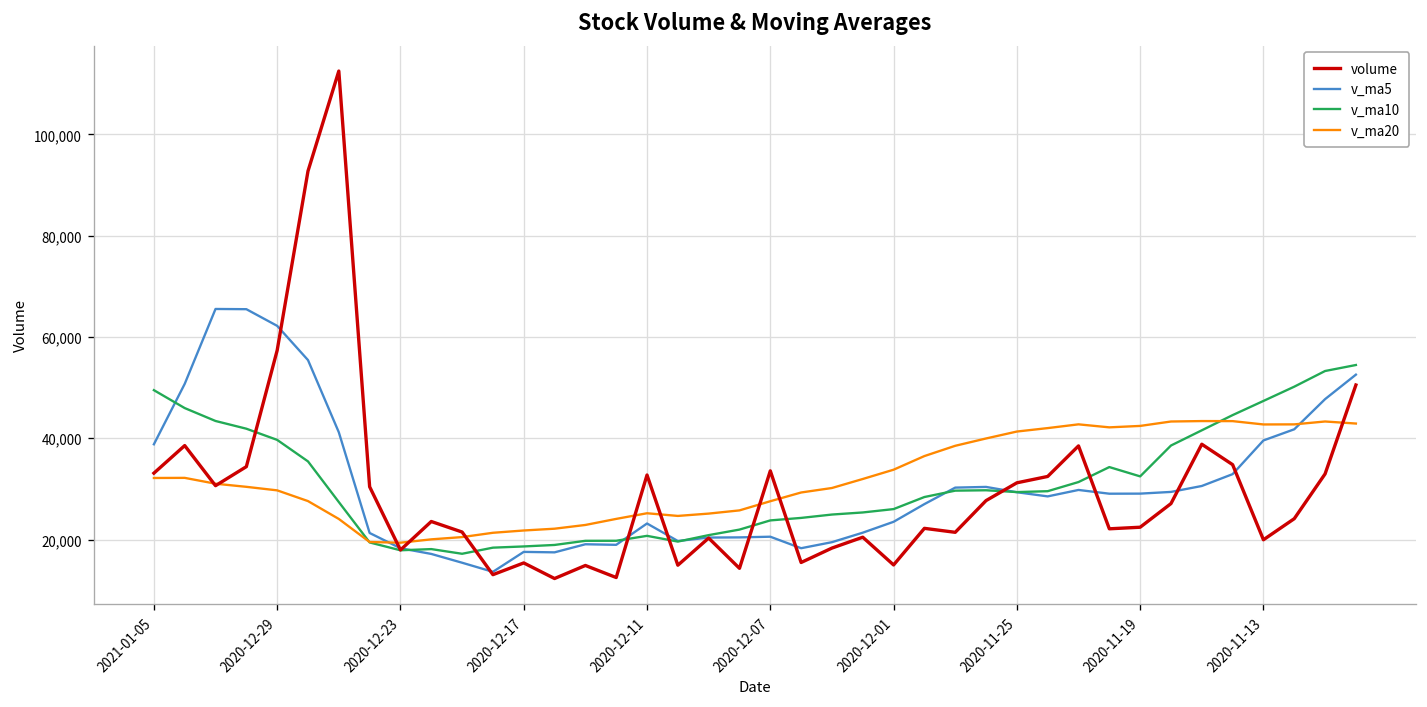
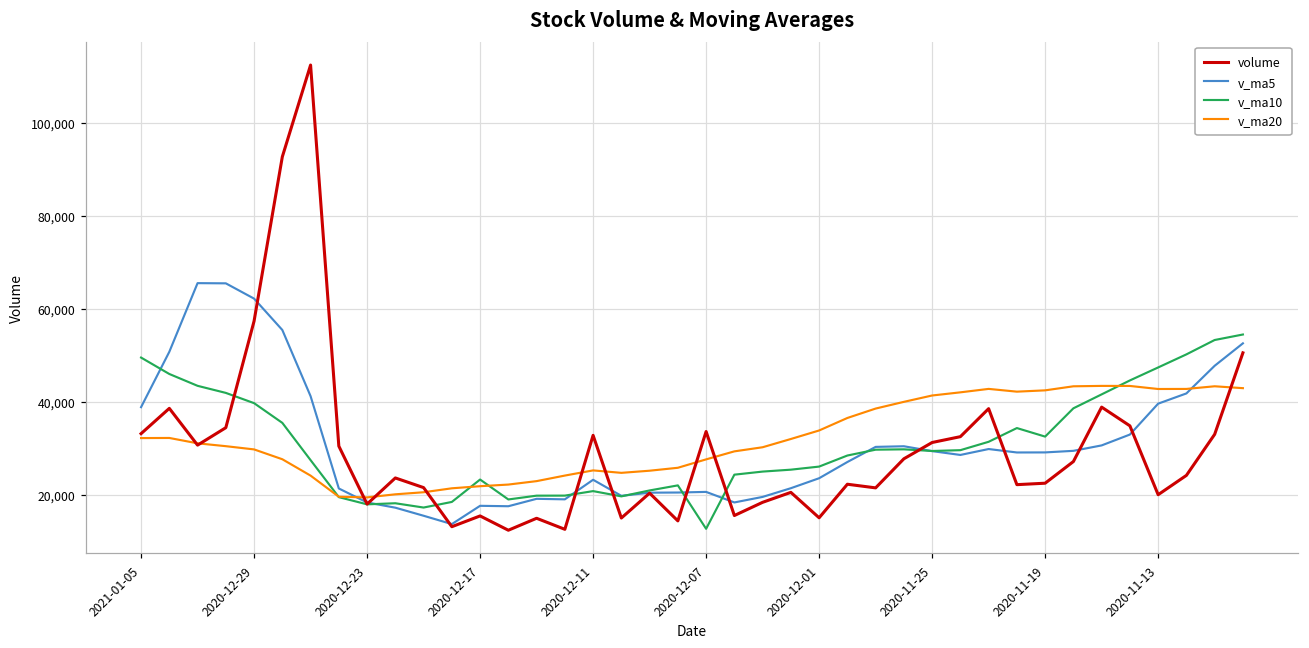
v_ma10, 2020-12-17: 19,000 -> 23,000
v_ma10, 2020-12-07: 24,000 -> 13,000
